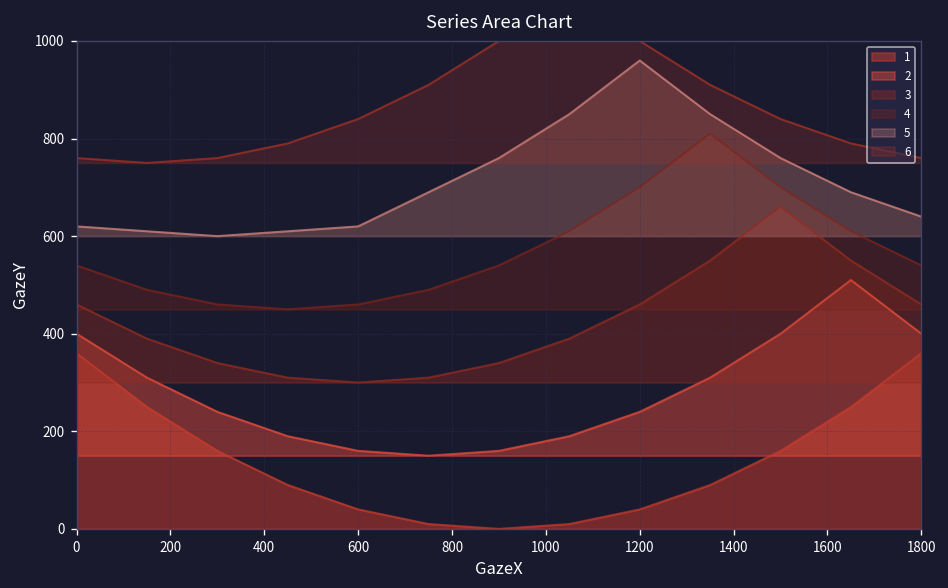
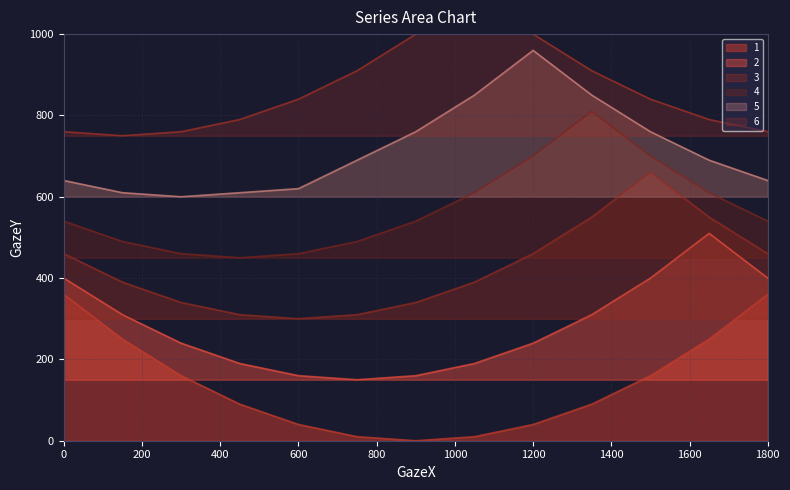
5, 0: 620 -> 640
